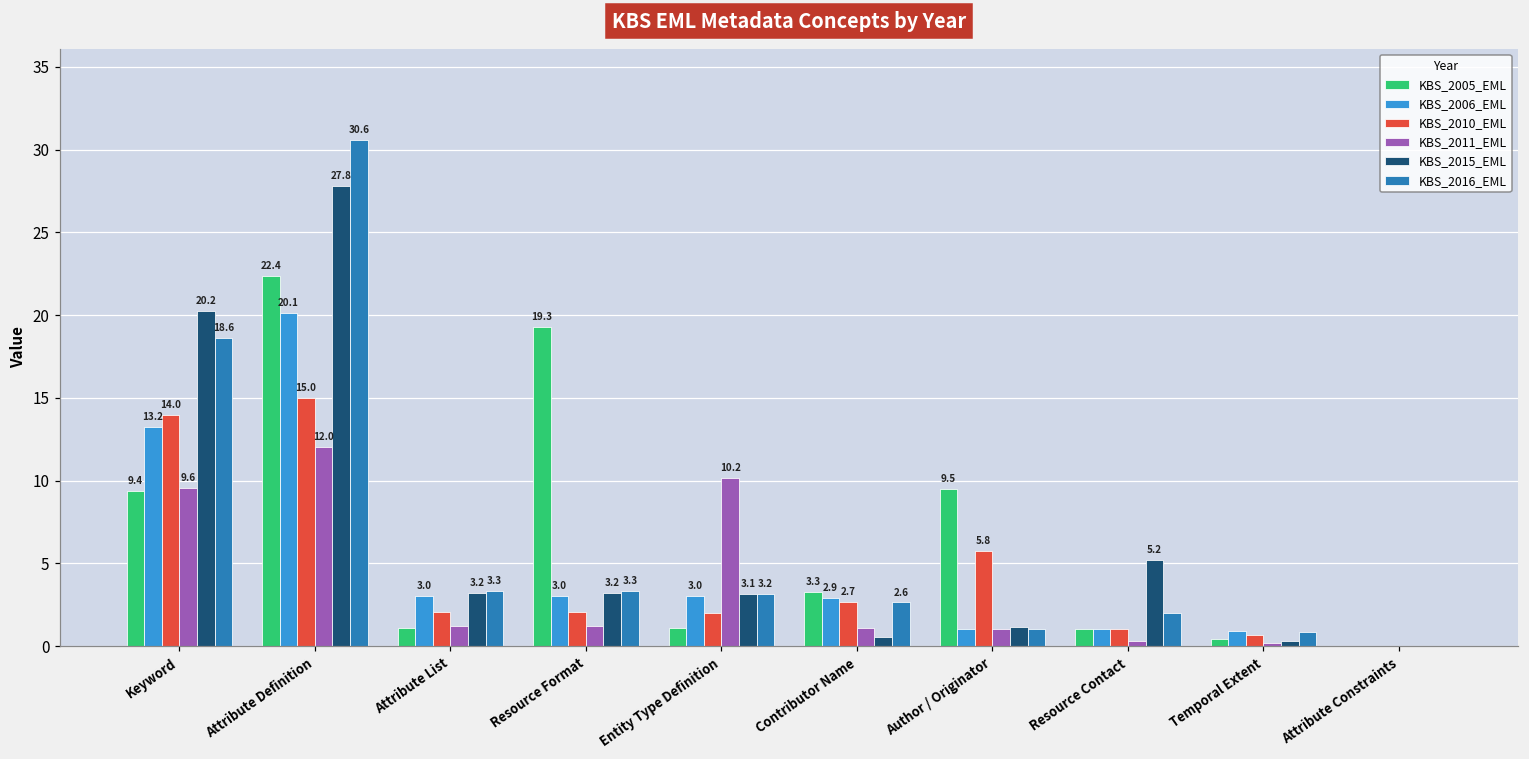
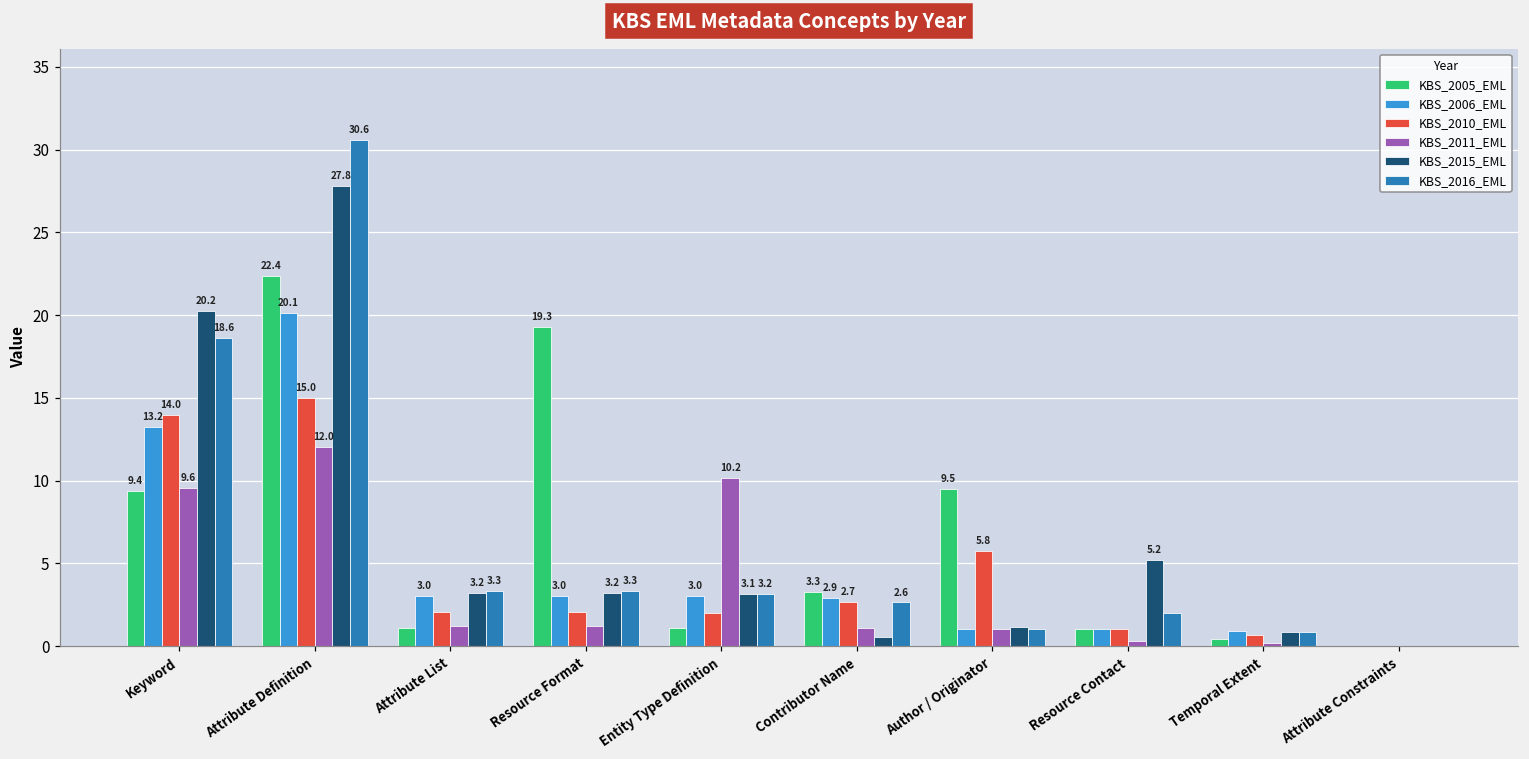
KBS_2015_EML, Temporal Extent: 0.3 -> 0.9
